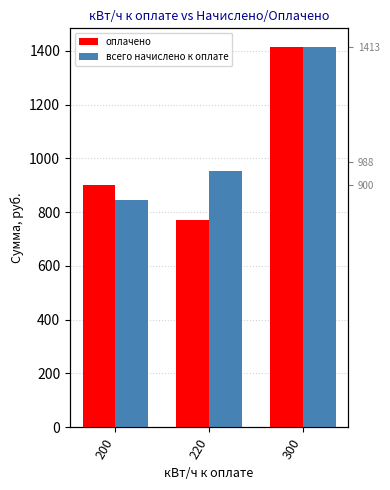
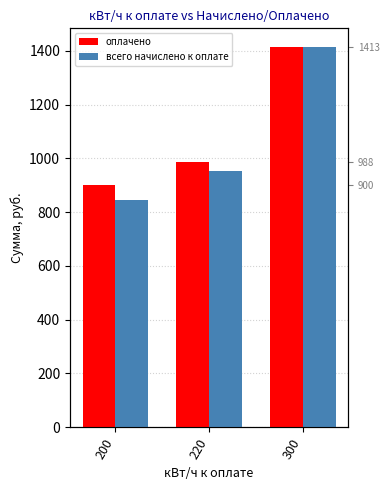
оплачено, 220: 770 -> 990
